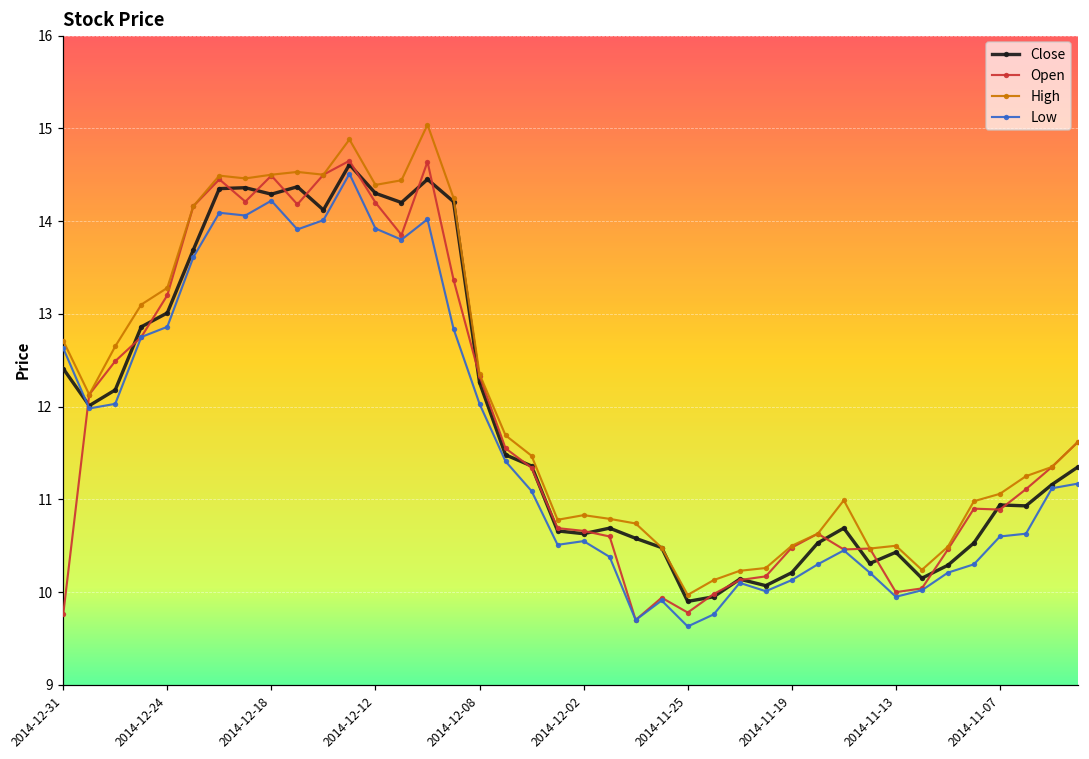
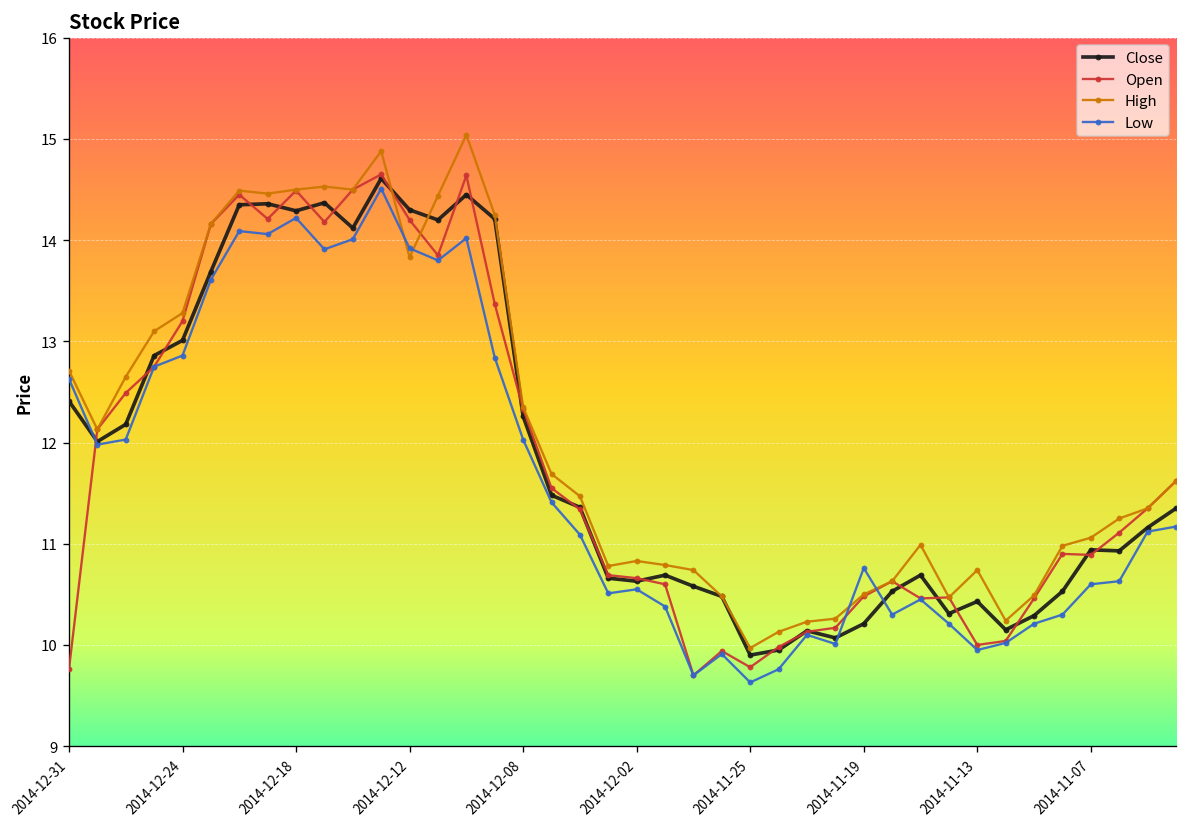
High, 2014-12-12: 14.4 -> 13.8
Low, 2014-11-19: 10.1 -> 10.8
High, 2014-11-13: 10.5 -> 10.7
